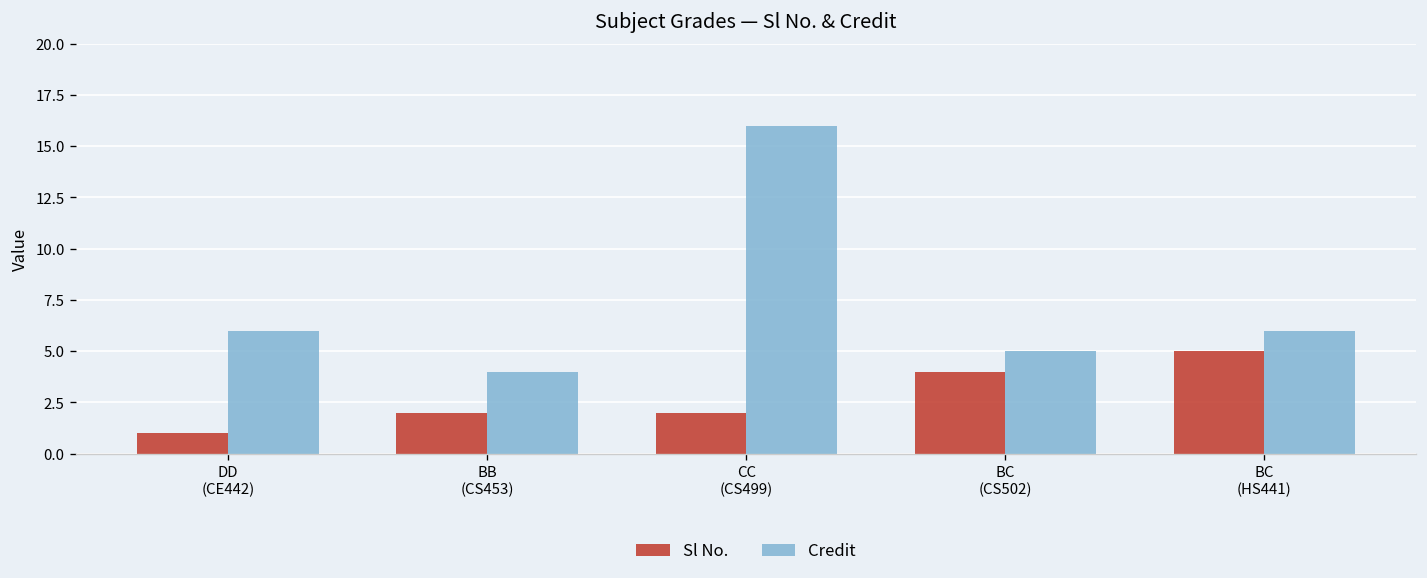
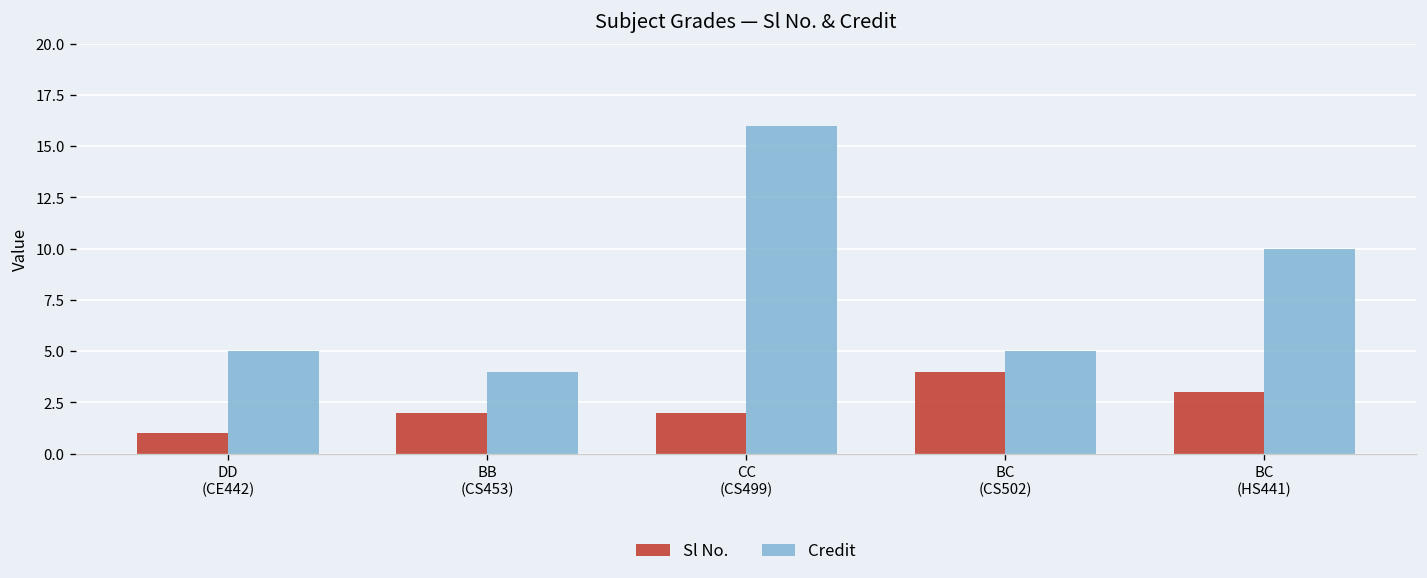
Credit, DD (CE442): 6 -> 5
Sl No., BC (HS441): 5 -> 3
Credit, BC (HS441): 6 -> 10
